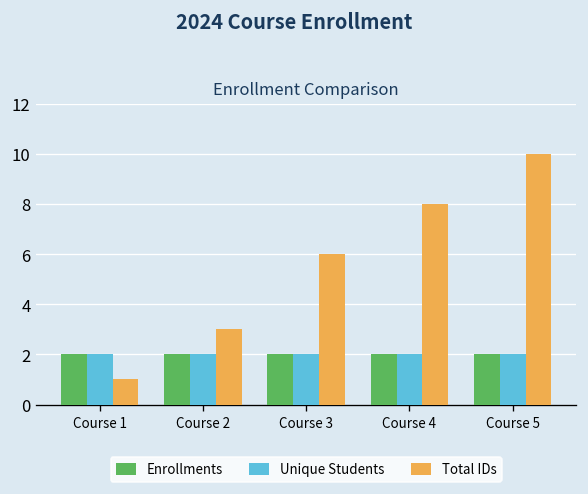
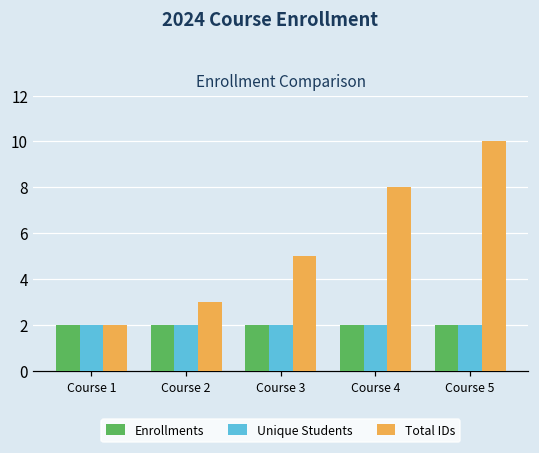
Total IDs, Course 1: 1 -> 2
Total IDs, Course 3: 6 -> 5
